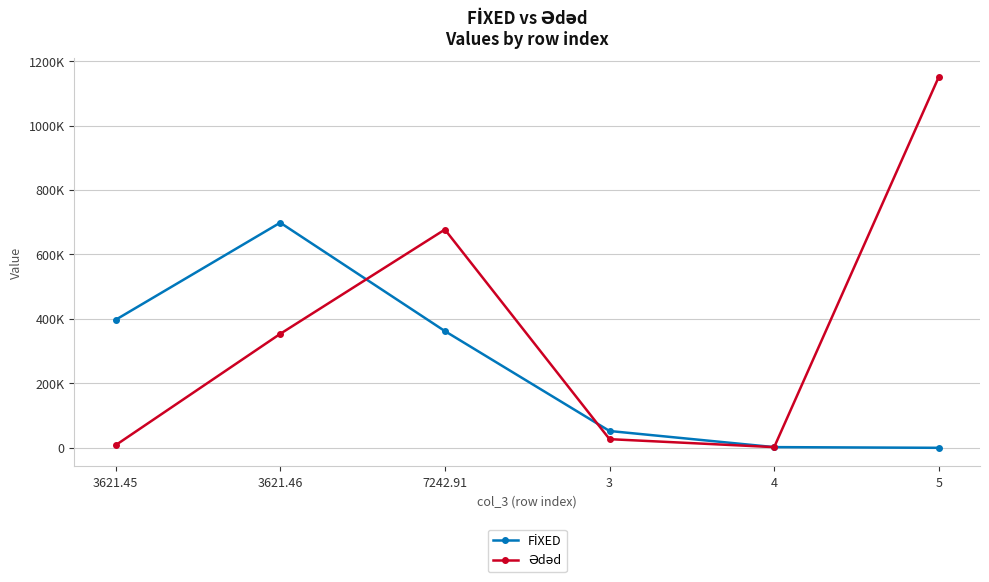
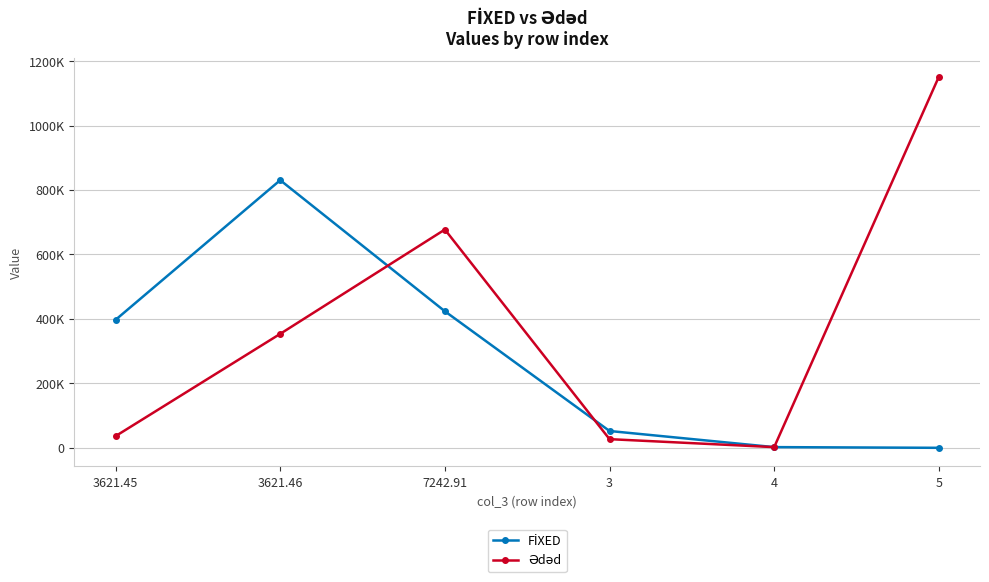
Ədəd, 3621.45: 10000 -> 40000
FİXED, 3621.46: 700000 -> 830000
FİXED, 7242.91: 360000 -> 420000
